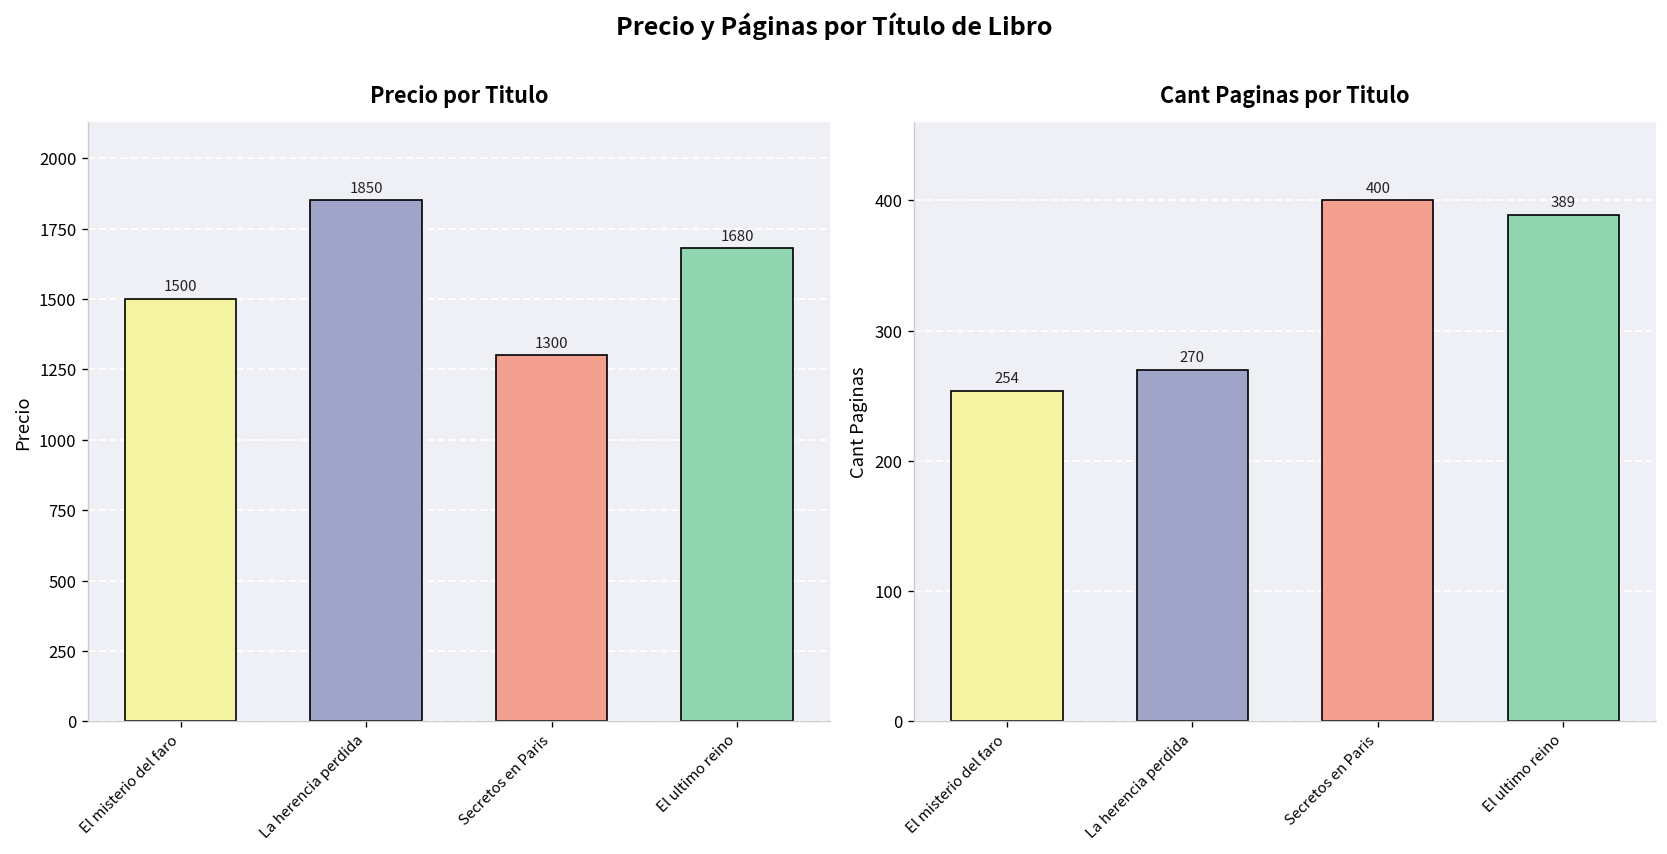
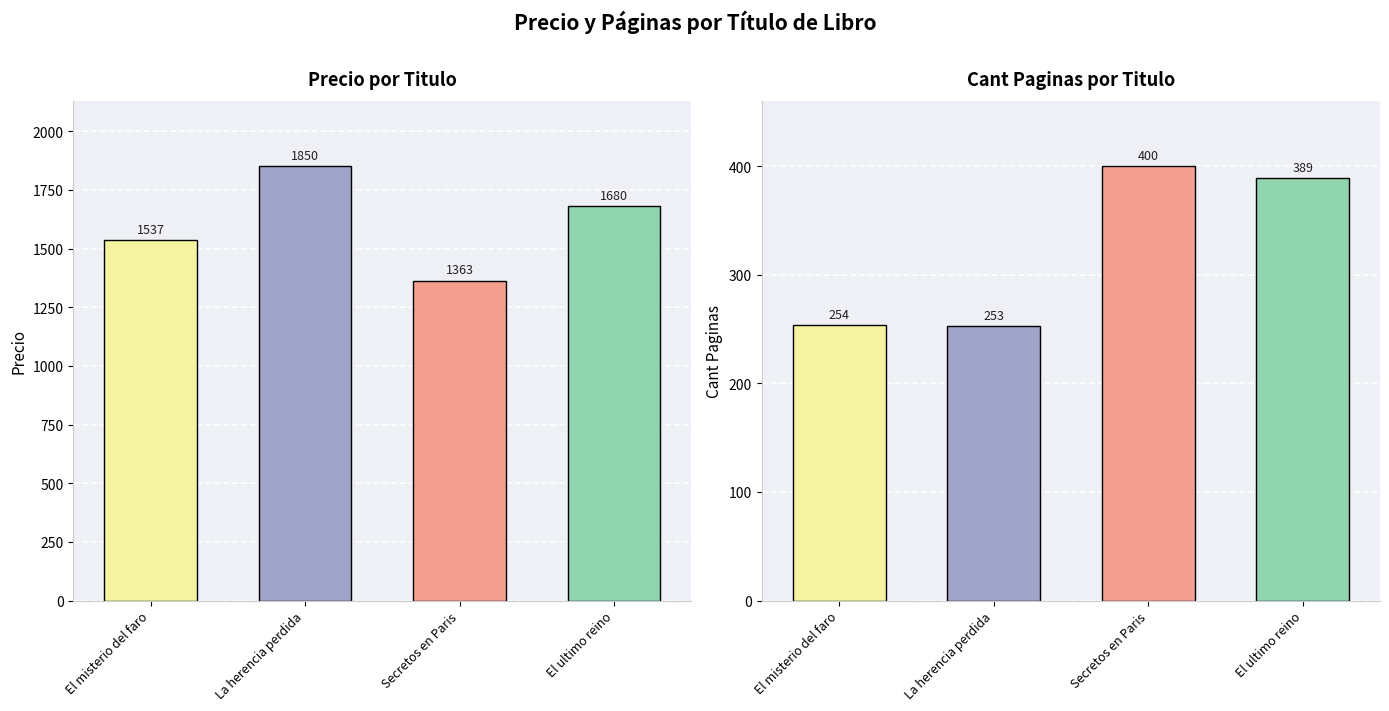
Precio por Titulo, El misterio del faro: 1500 -> 1537
Precio por Titulo, Secretos en Paris: 1300 -> 1363
Cant Paginas por Titulo, La herencia perdida: 270 -> 253
